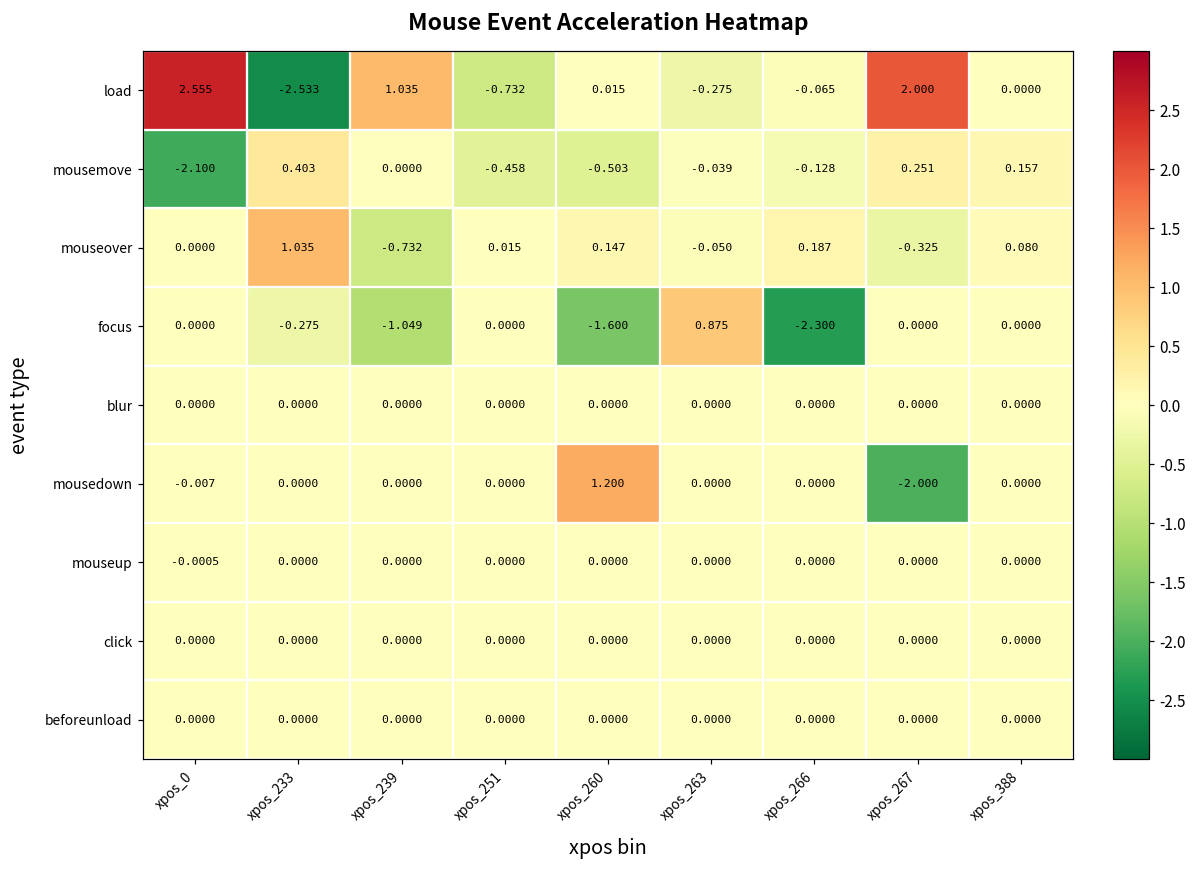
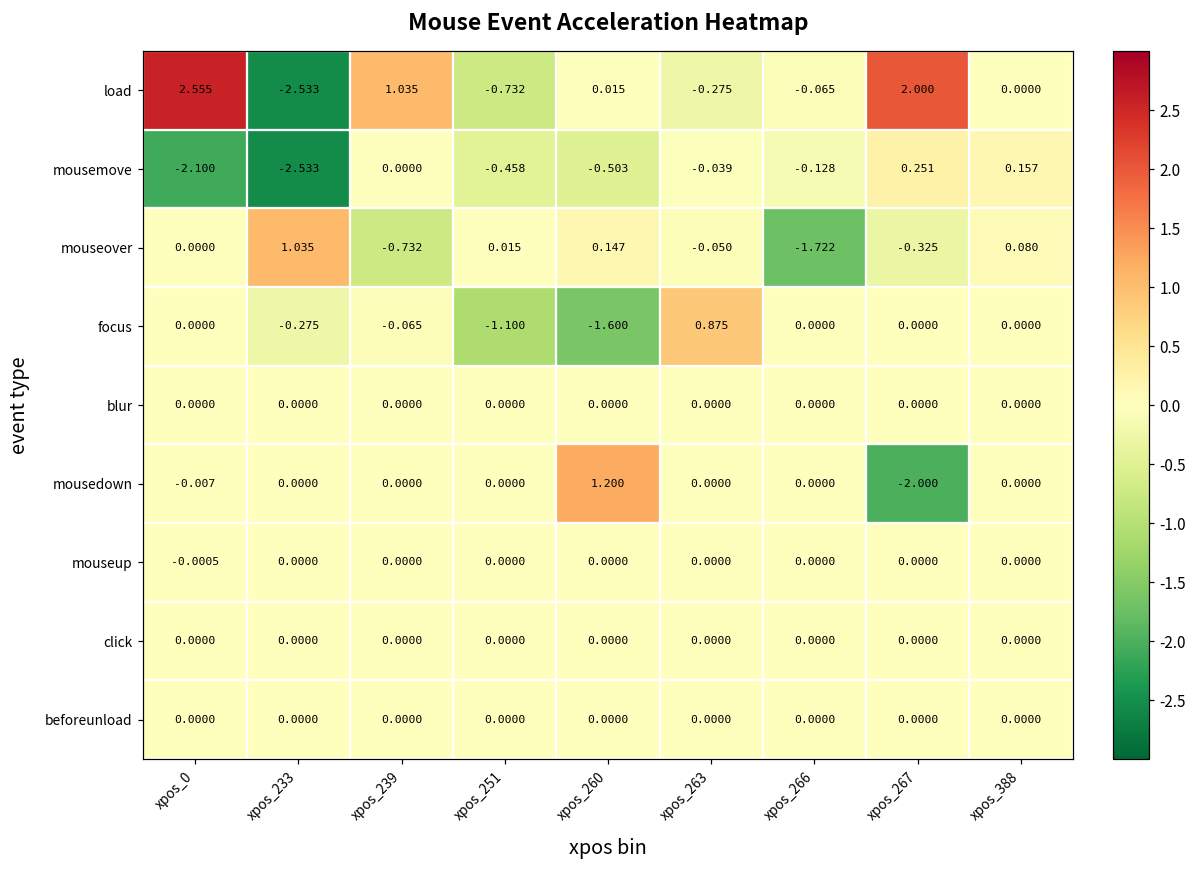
mousemove, xpos_233: 0.403 -> -2.533
mouseover, xpos_266: 0.187 -> -1.722
focus, xpos_239: -1.049 -> -0.065
focus, xpos_251: 0.0000 -> -1.100
focus, xpos_266: -2.300 -> 0.0000
